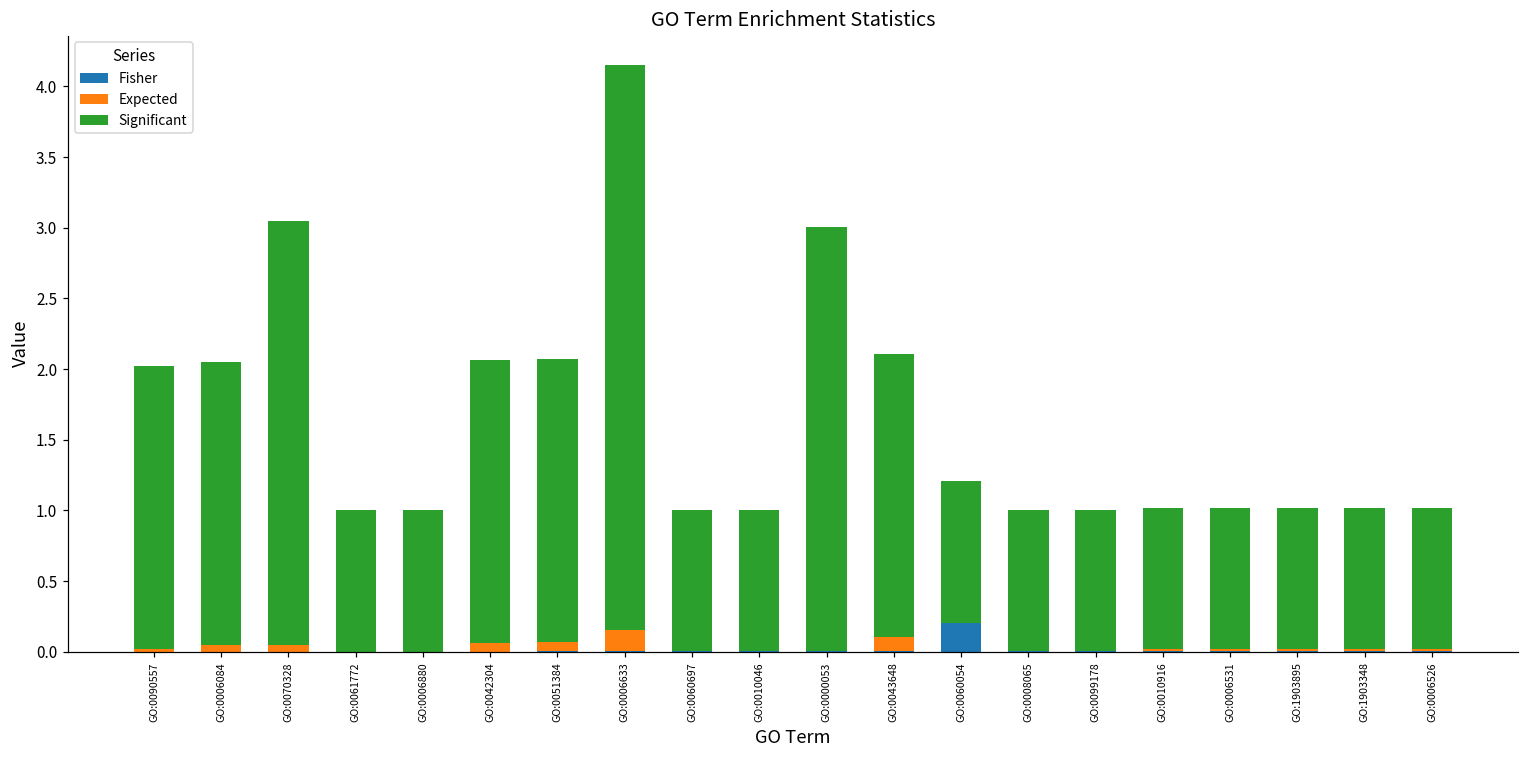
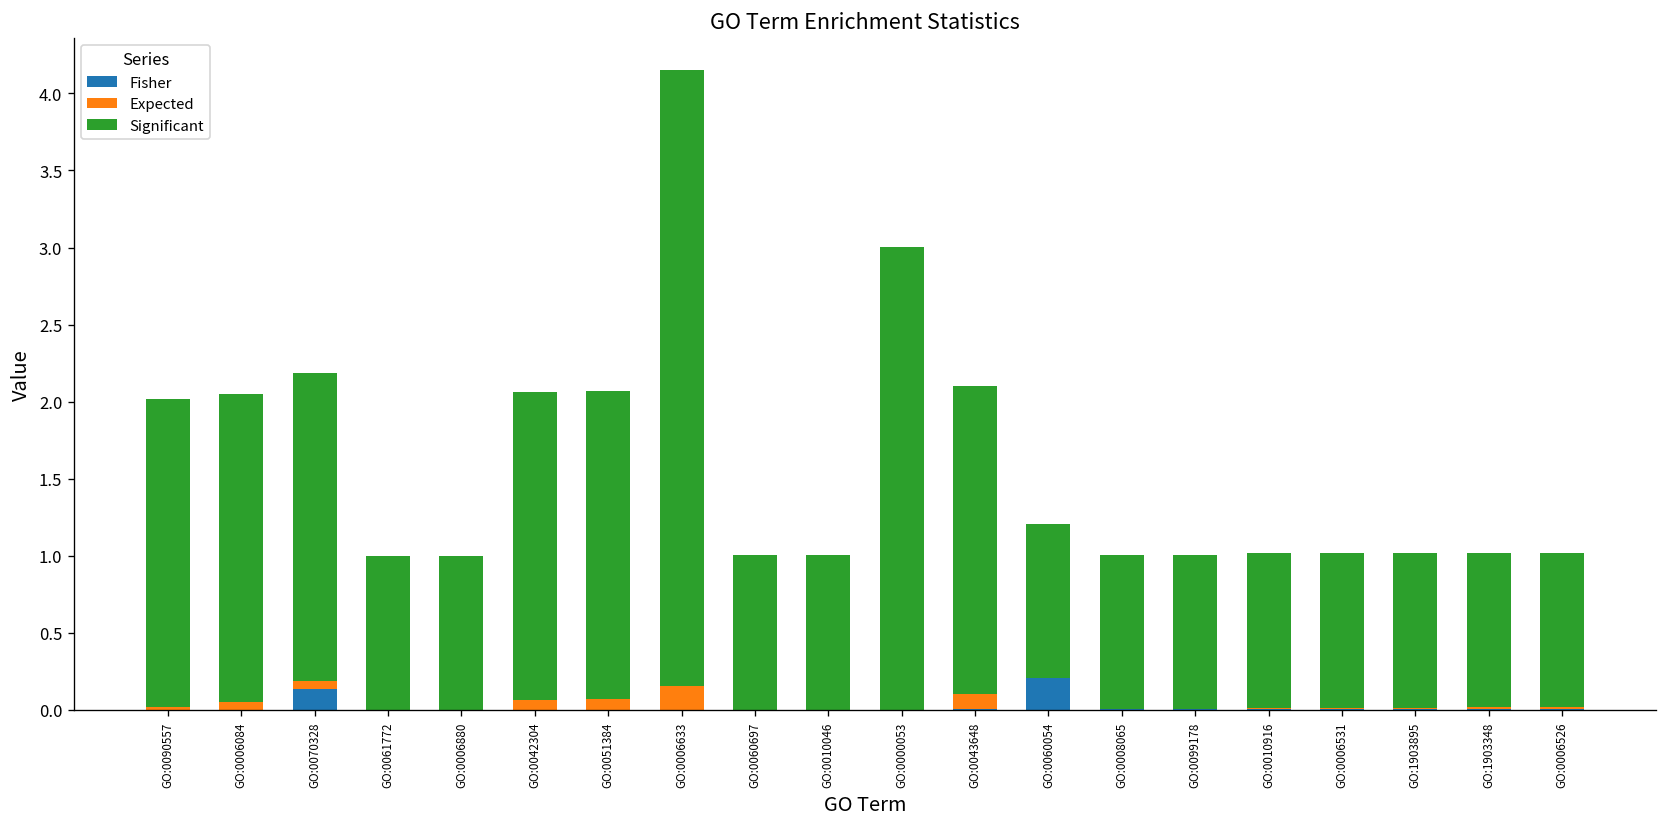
Fisher, GO:0070328: 0.00 -> 0.14
Significant, GO:0070328: 3 -> 2
